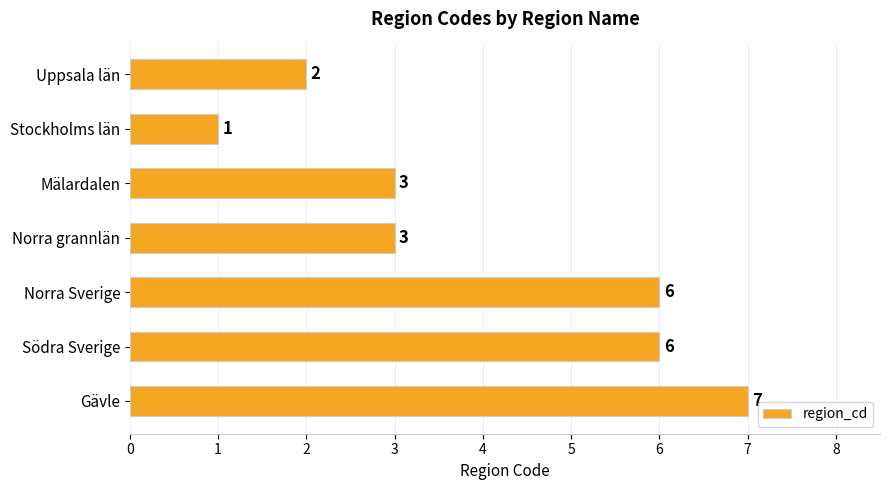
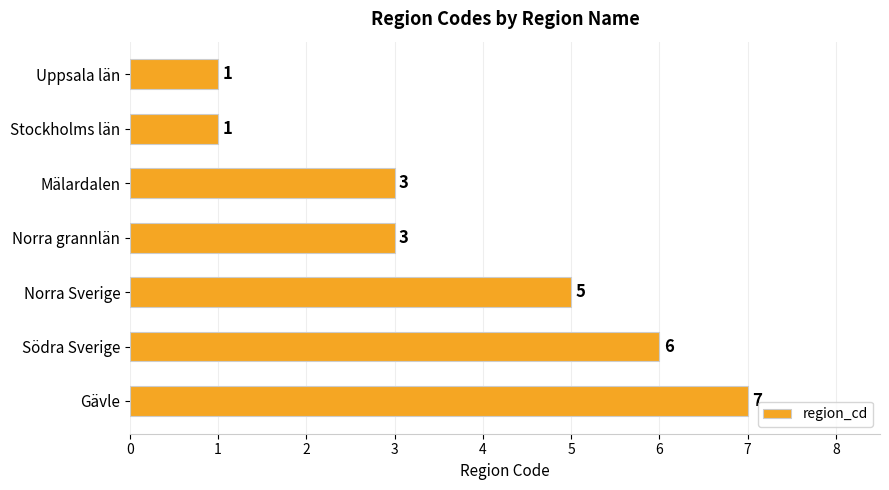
Uppsala län: 2 -> 1
Norra Sverige: 6 -> 5
